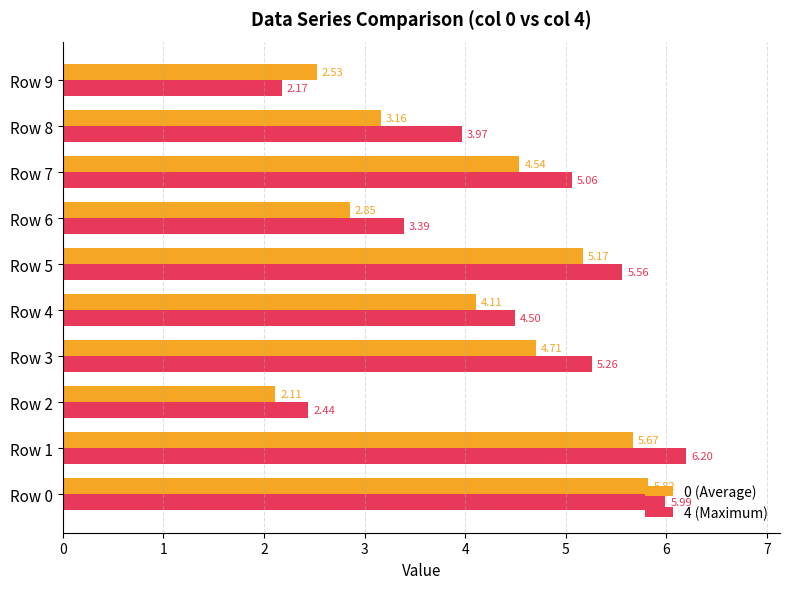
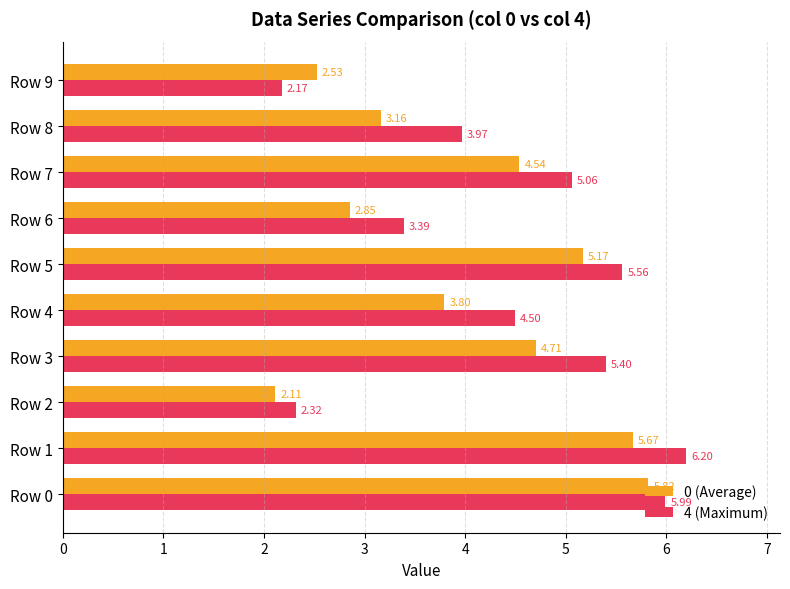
0 (Average), Row 4: 4.11 -> 3.80
4 (Maximum), Row 3: 5.26 -> 5.40
4 (Maximum), Row 2: 2.44 -> 2.32
